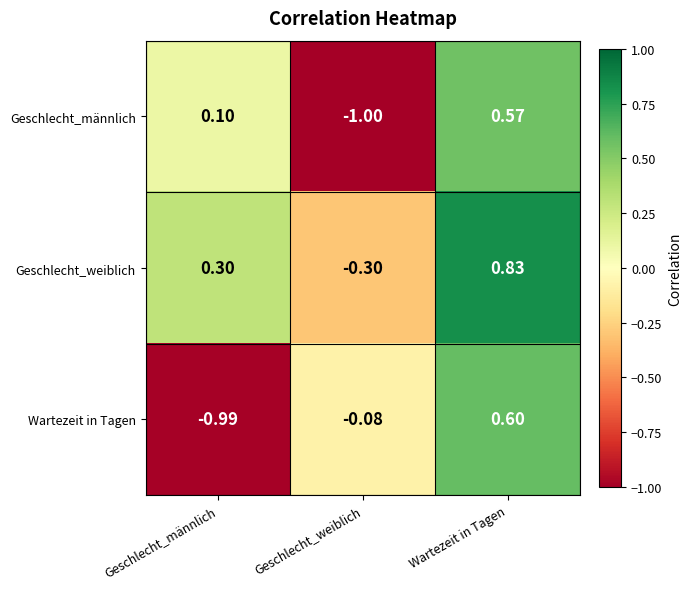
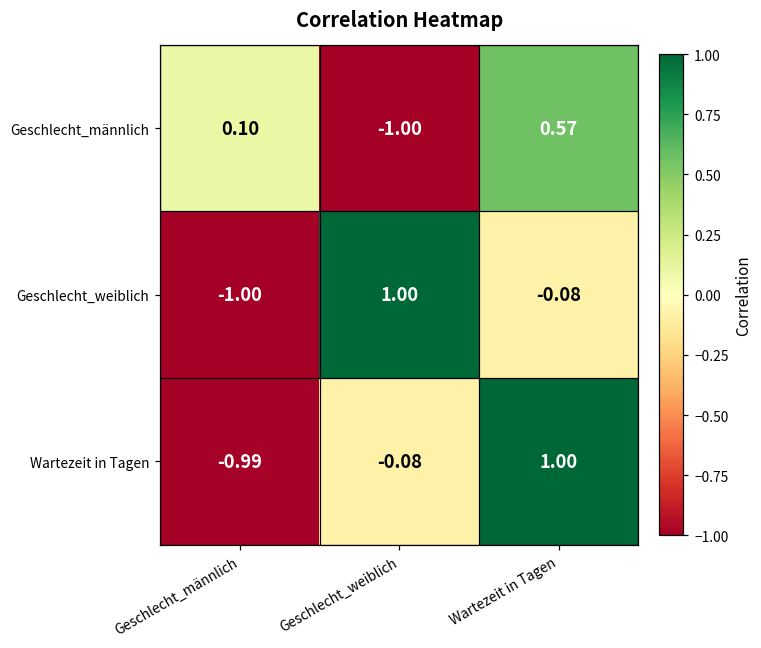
Geschlecht_weiblich, Geschlecht_männlich: 0.30 -> -1.00
Geschlecht_weiblich, Geschlecht_weiblich: -0.30 -> 1.00
Geschlecht_weiblich, Wartezeit in Tagen: 0.83 -> -0.08
Wartezeit in Tagen, Wartezeit in Tagen: 0.60 -> 1.00
